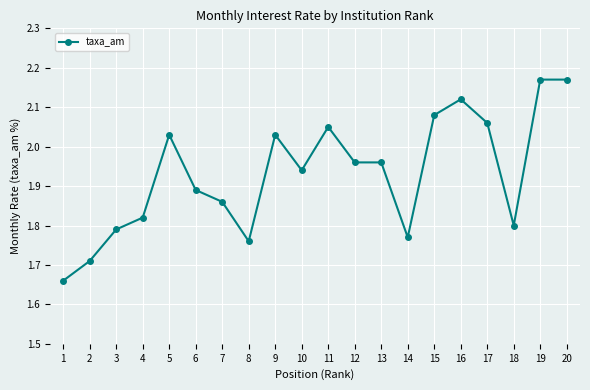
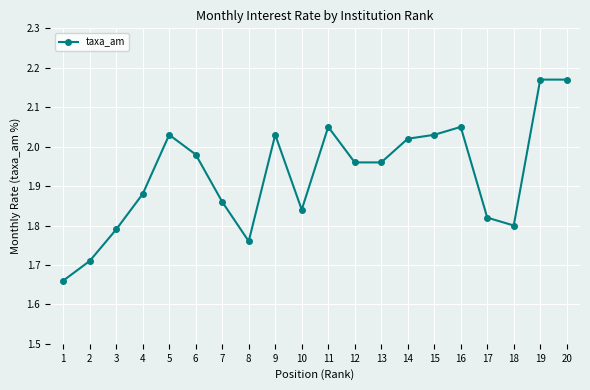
4: 1.82 -> 1.88
6: 1.89 -> 1.98
10: 1.94 -> 1.84
14: 1.77 -> 2.02
15: 2.08 -> 2.03
16: 2.12 -> 2.05
17: 2.06 -> 1.82
